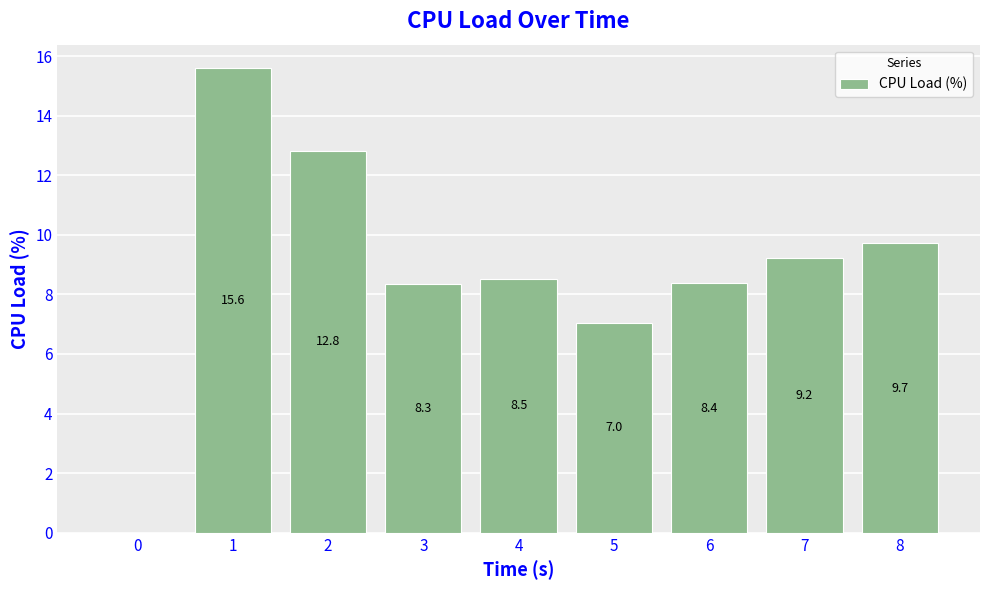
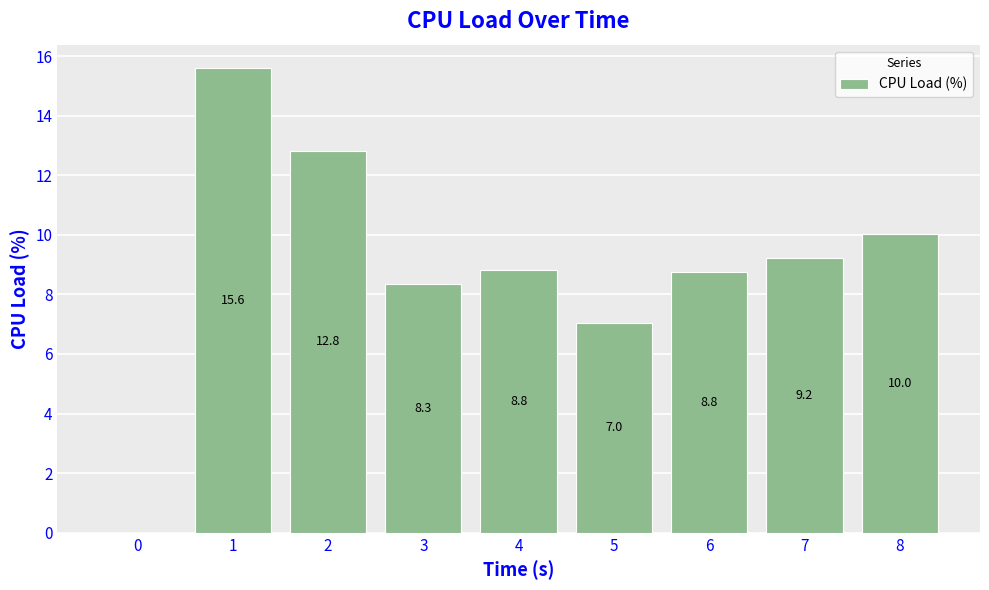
4: 8.5 -> 8.8
6: 8.4 -> 8.8
8: 9.7 -> 10.0
